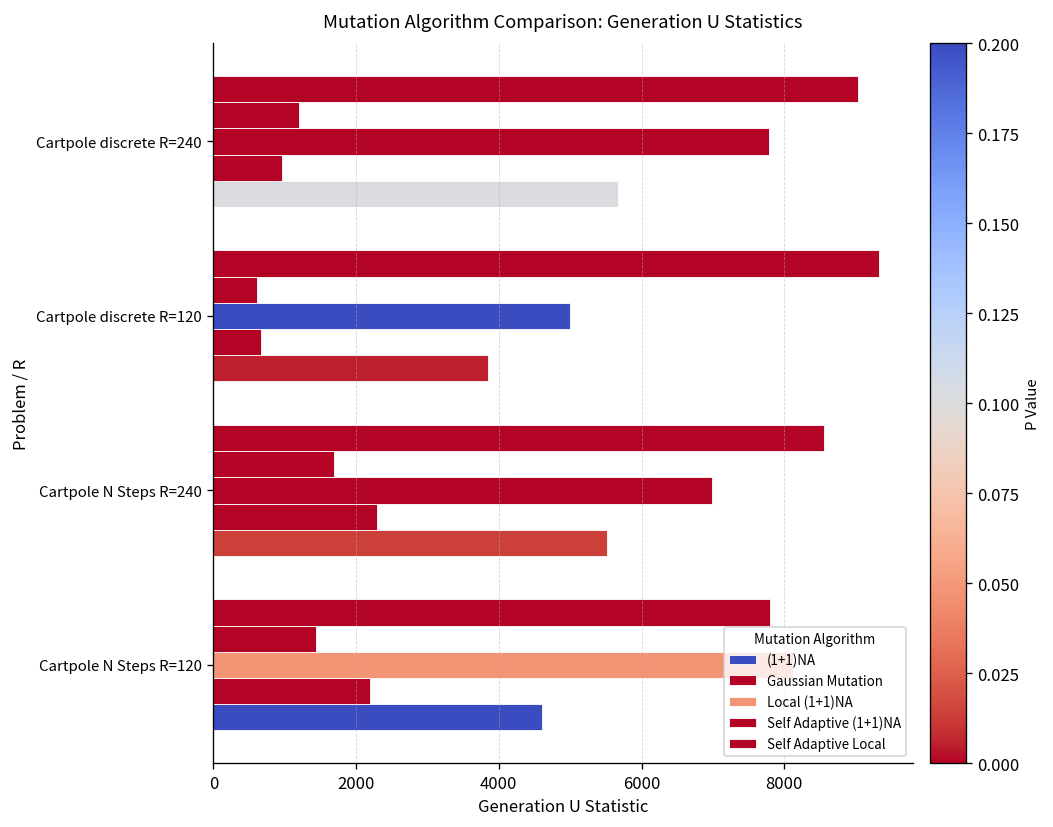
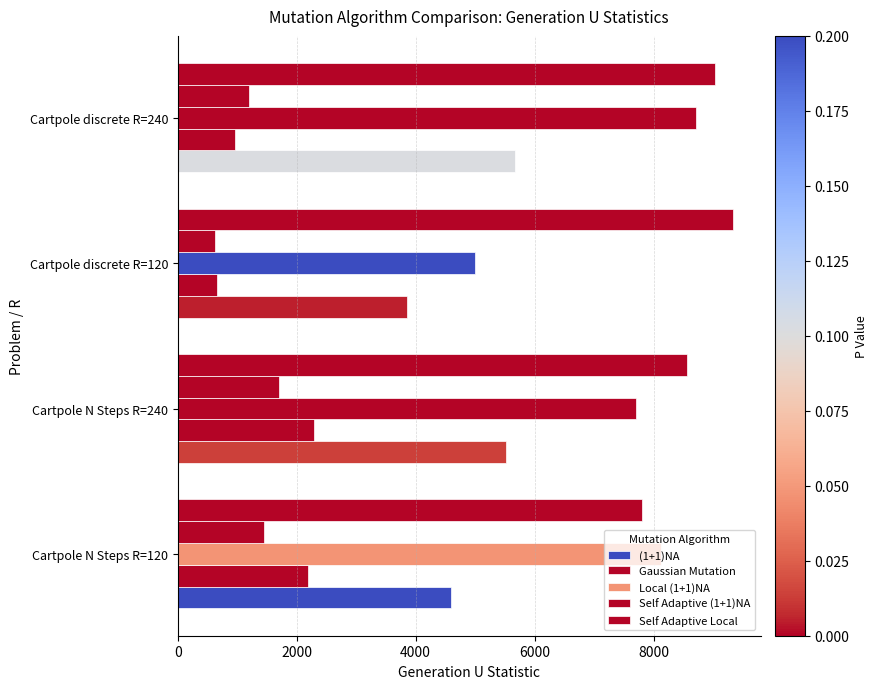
Local (1+1)NA, Cartpole discrete R=240: 7800 -> 8700
Local (1+1)NA, Cartpole N Steps R=240: 7000 -> 7700
